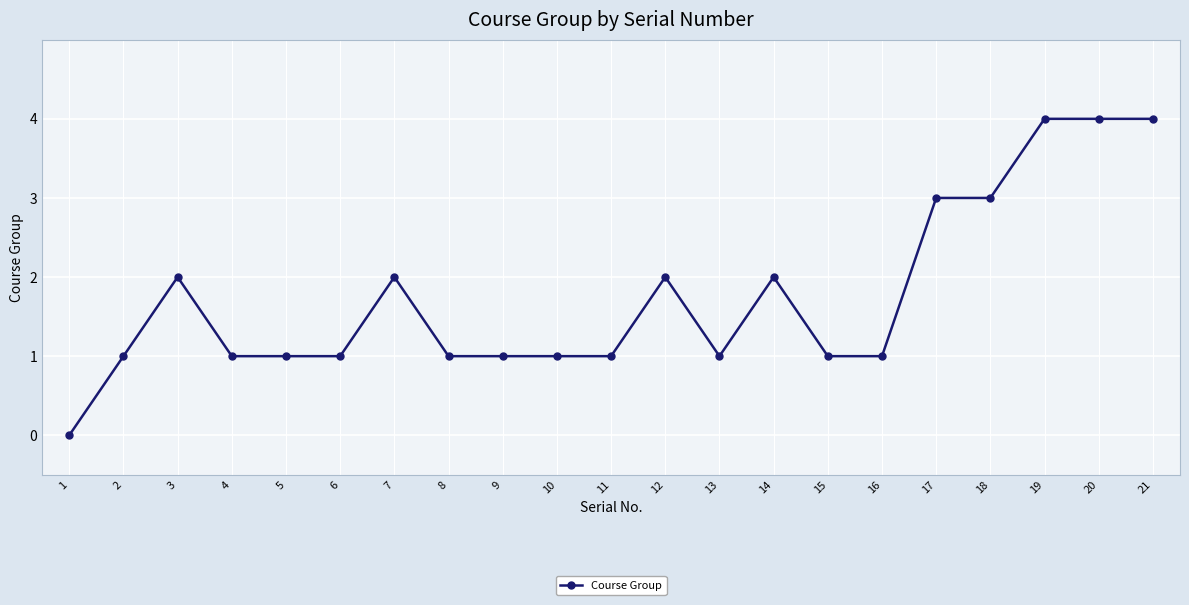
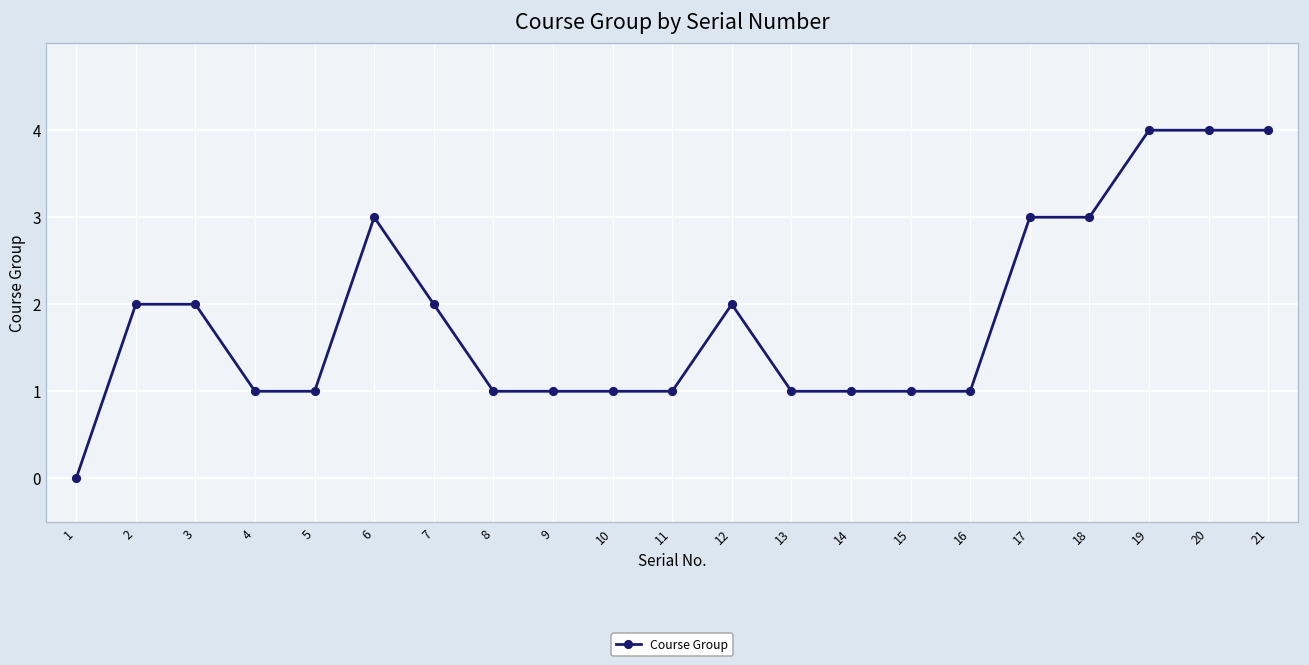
2: 1 -> 2
6: 1 -> 3
14: 2 -> 1
